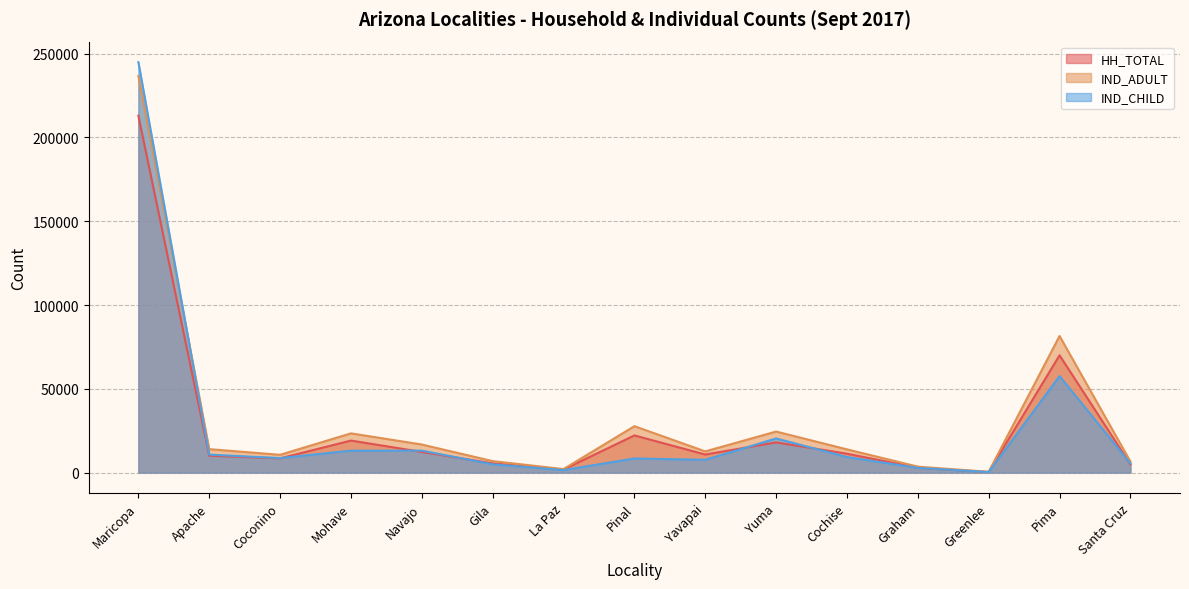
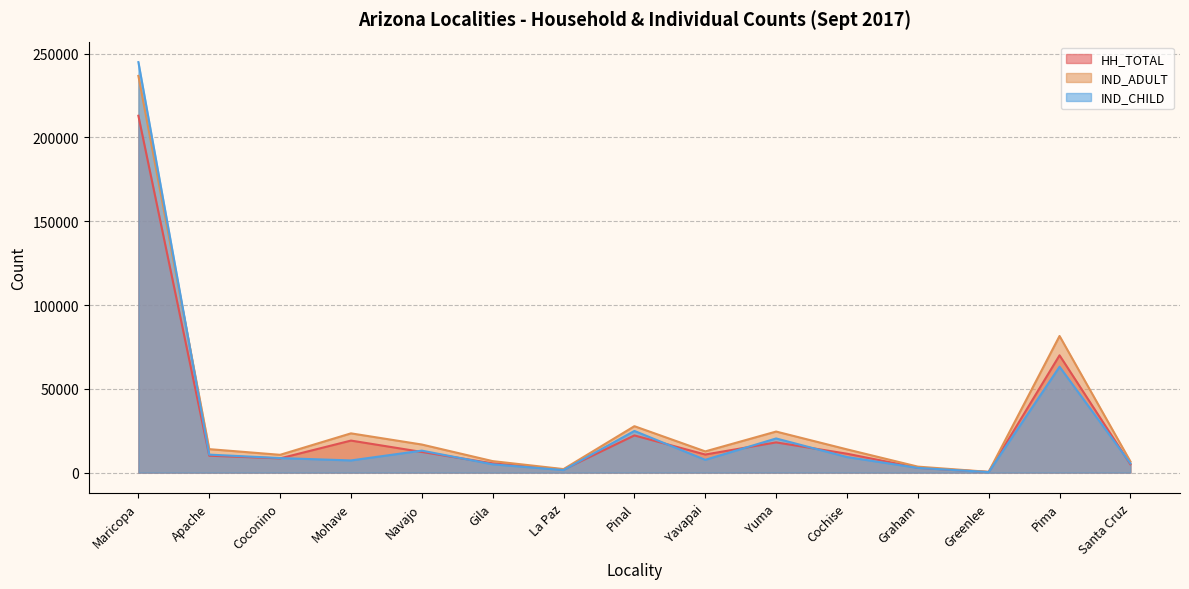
IND_CHILD, Mohave: 13000 -> 7000
IND_CHILD, Pinal: 8000 -> 25000
IND_CHILD, Pima: 58000 -> 63000
